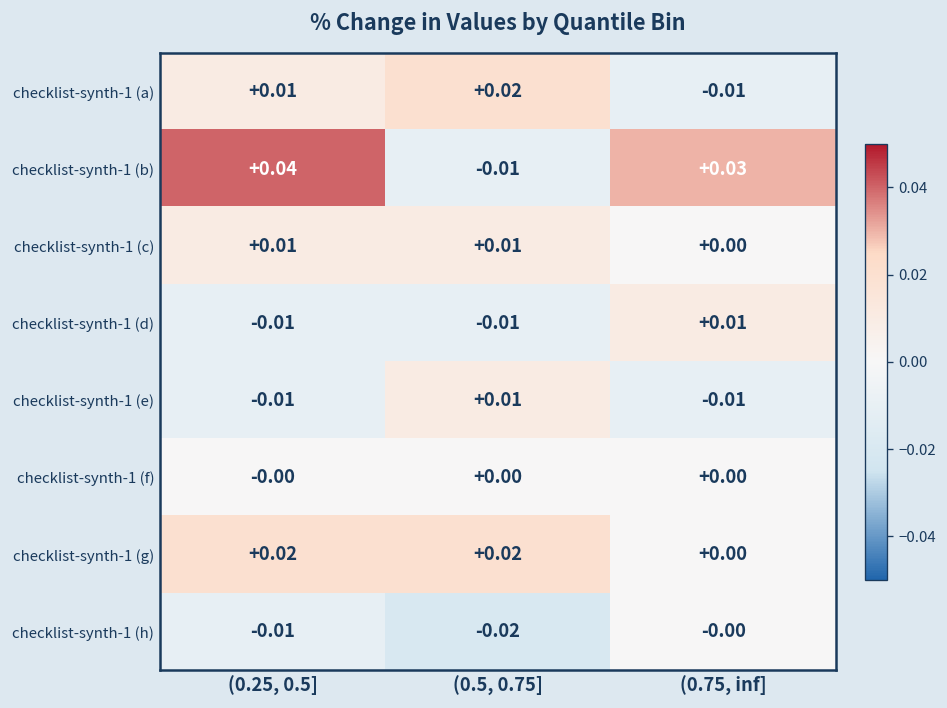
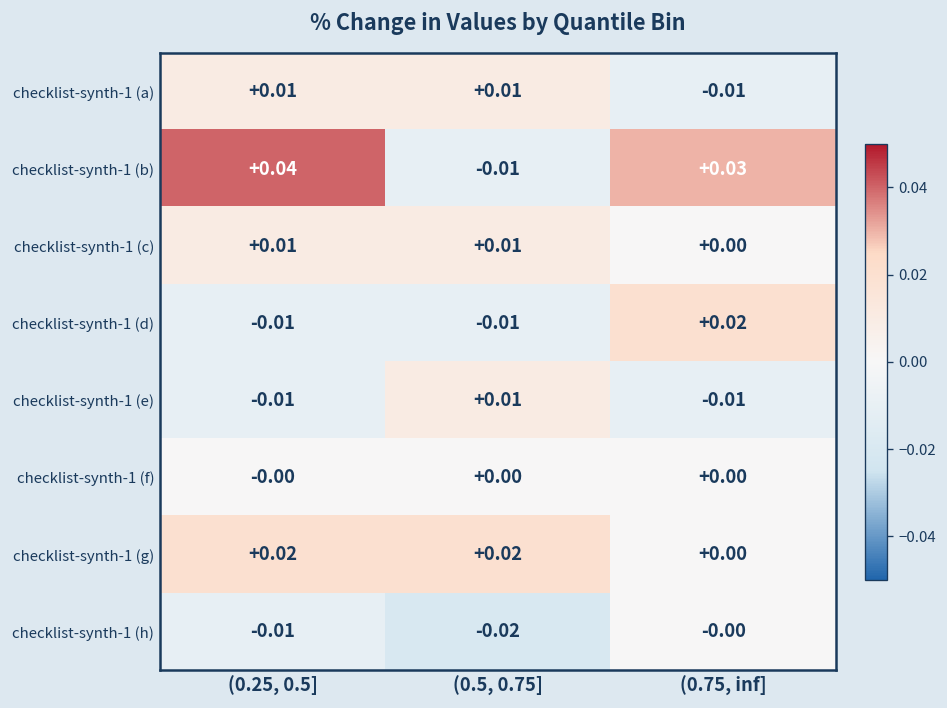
checklist-synth-1 (a), (0.5, 0.75]: +0.02 -> +0.01
checklist-synth-1 (d), (0.75, inf]: +0.01 -> +0.02
